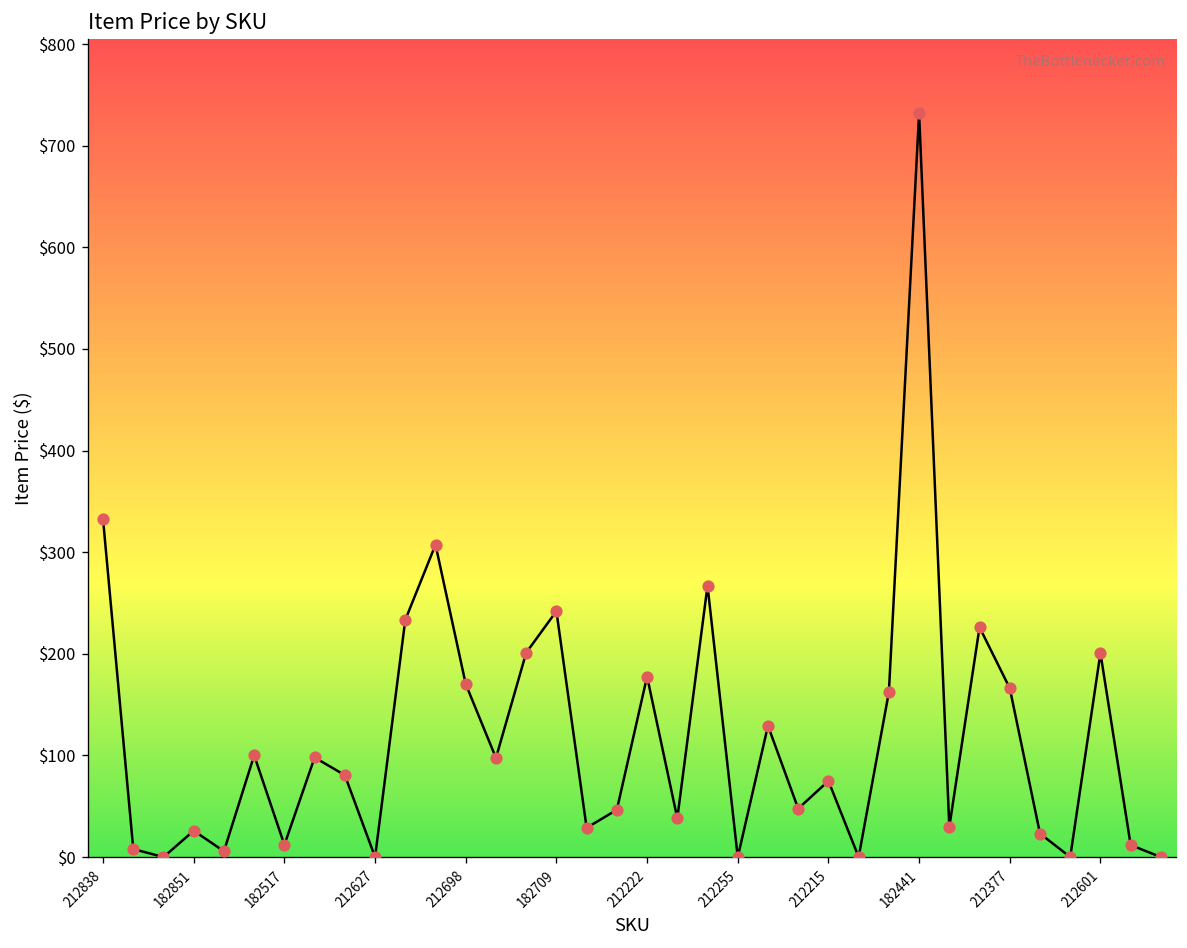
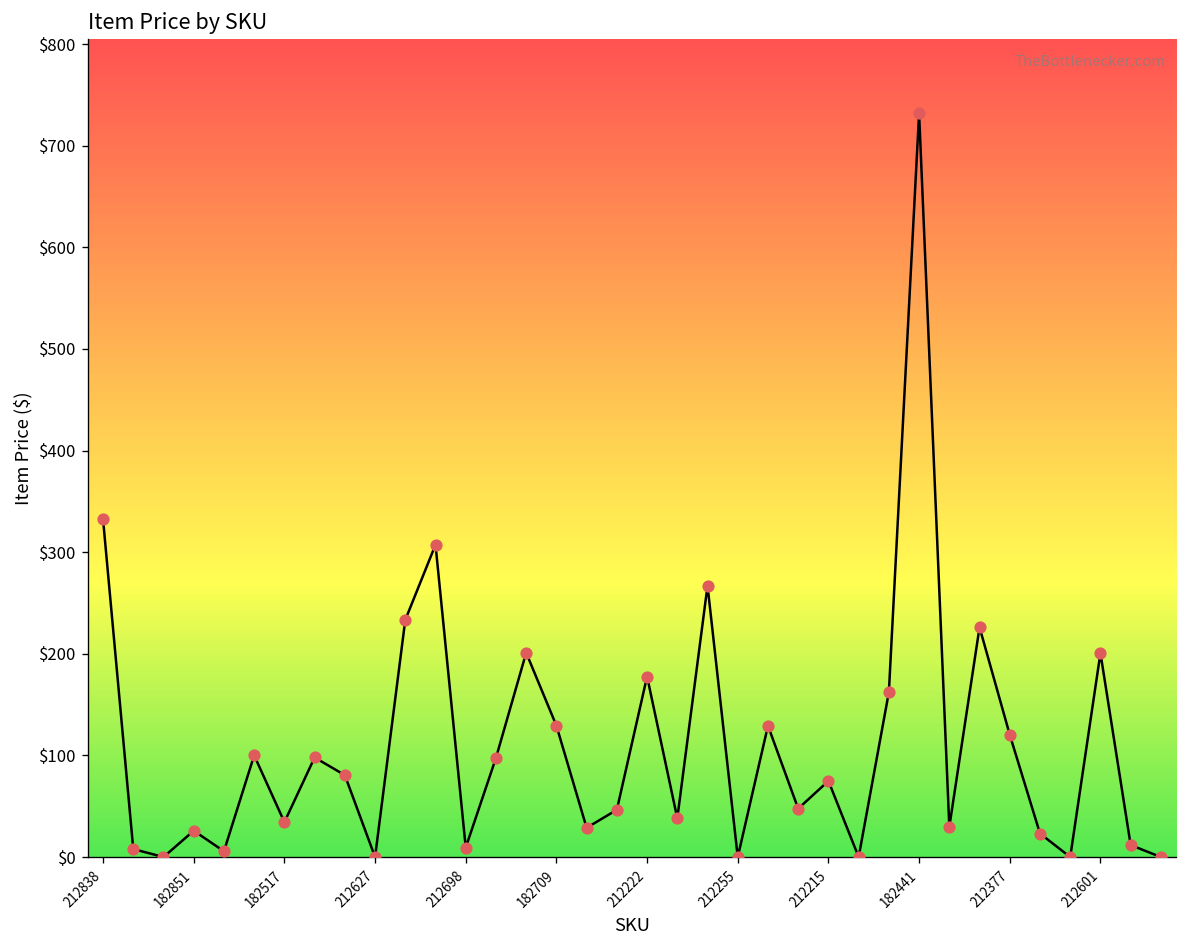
182517: $10 -> $30
212698: $170 -> $10
182709: $240 -> $130
212377: $170 -> $120
